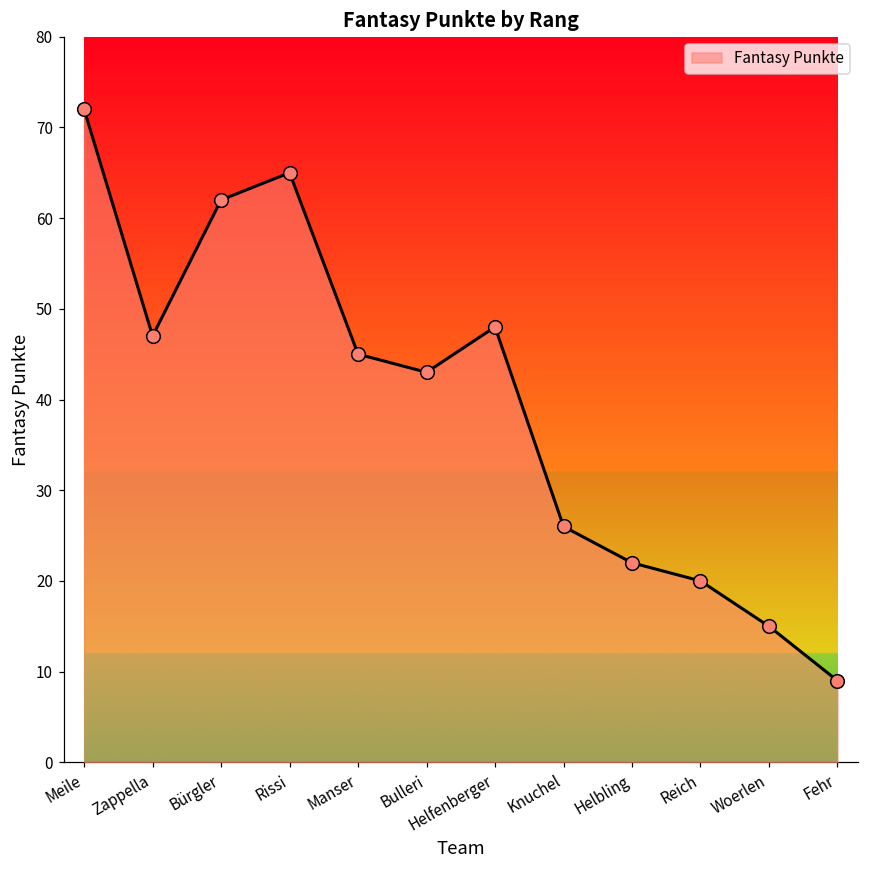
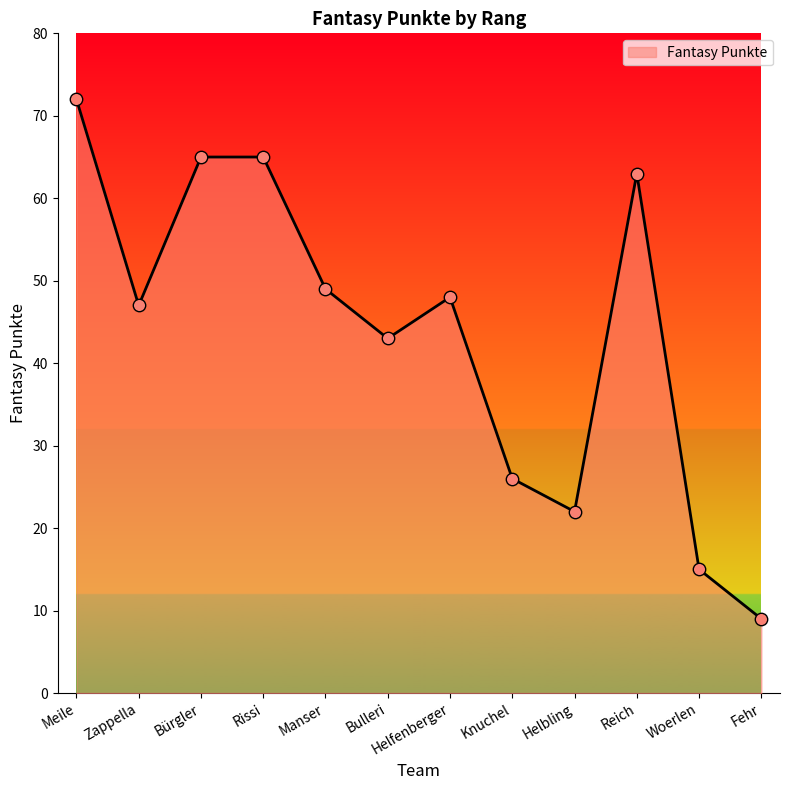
Bürgler: 62 -> 65
Manser: 45 -> 49
Reich: 20 -> 63
